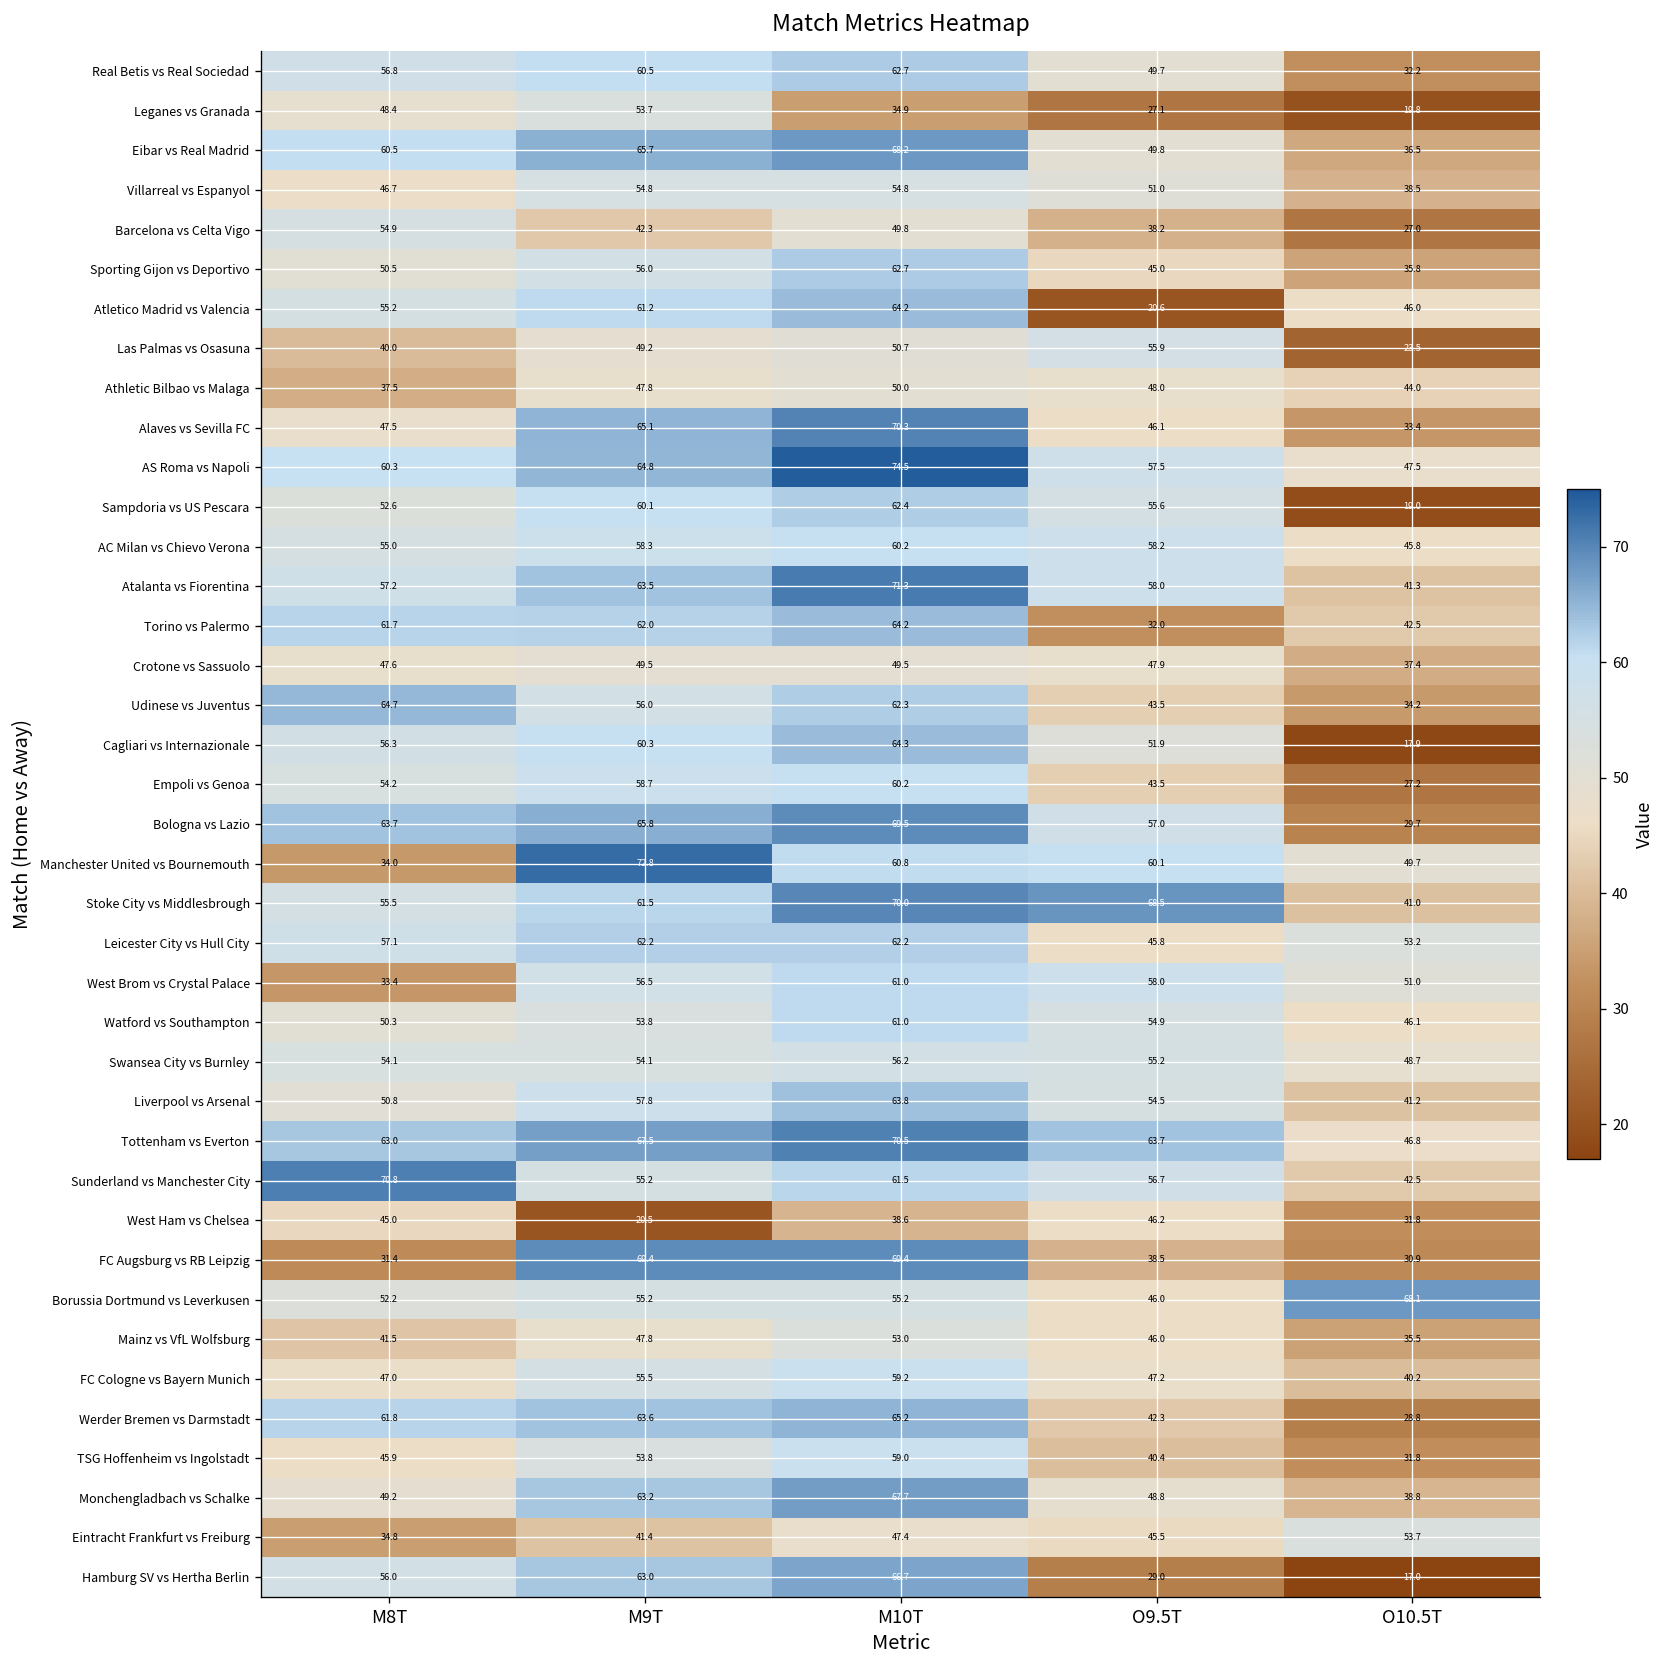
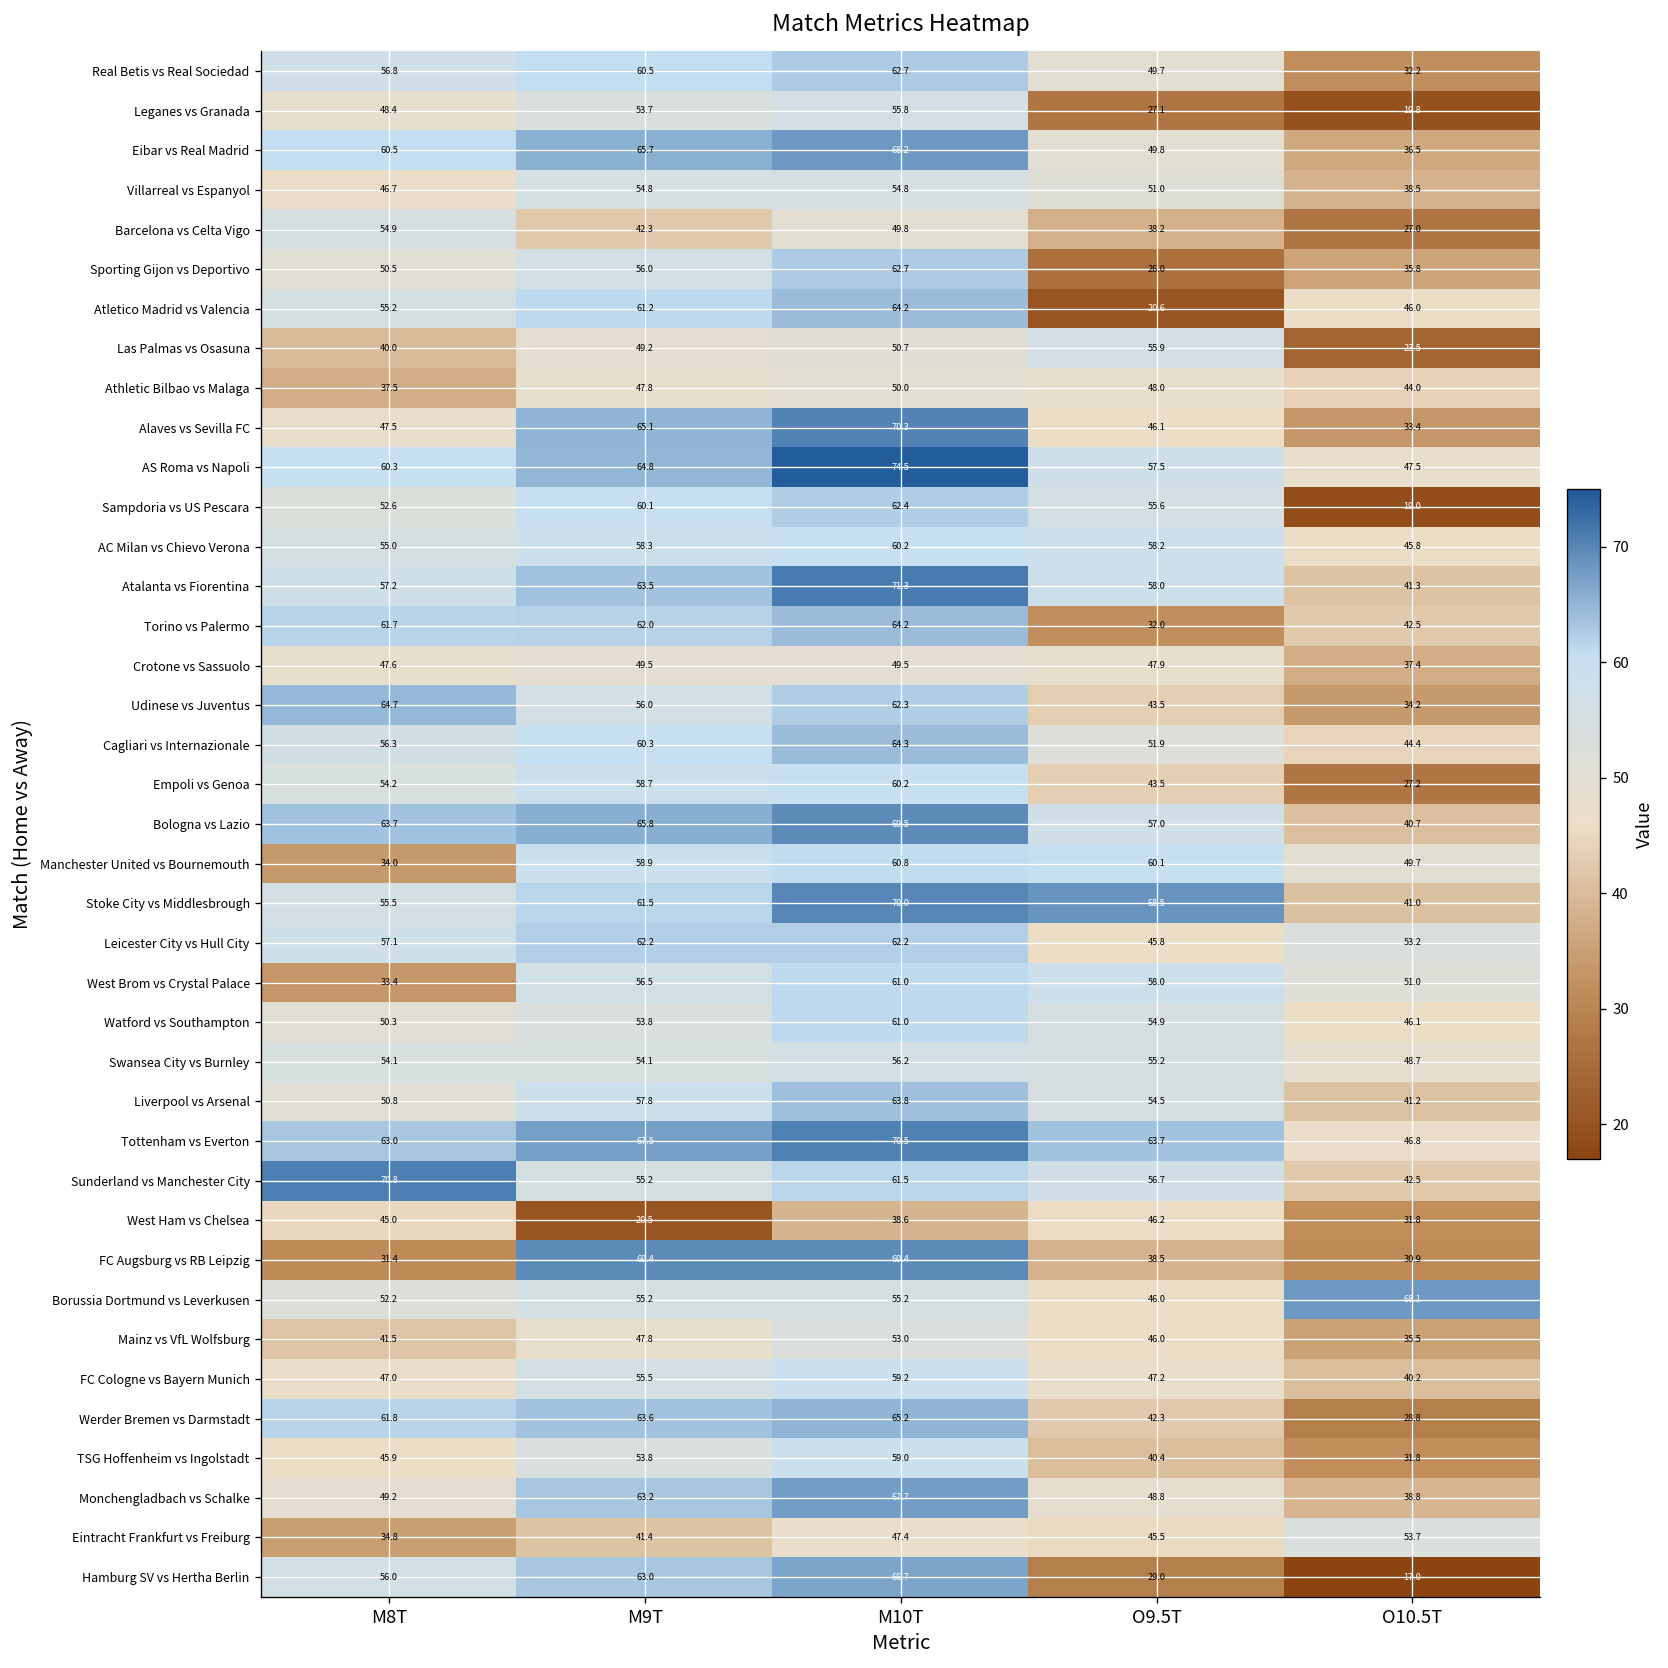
Leganes vs Granada, M10T: 34.9 -> 55.8
Sporting Gijon vs Deportivo, O9.5T: 45.0 -> 26.0
Cagliari vs Internazionale, O10.5T: 17.9 -> 44.4
Bologna vs Lazio, O10.5T: 29.7 -> 40.7
Manchester United vs Bournemouth, M9T: 72.8 -> 58.9
